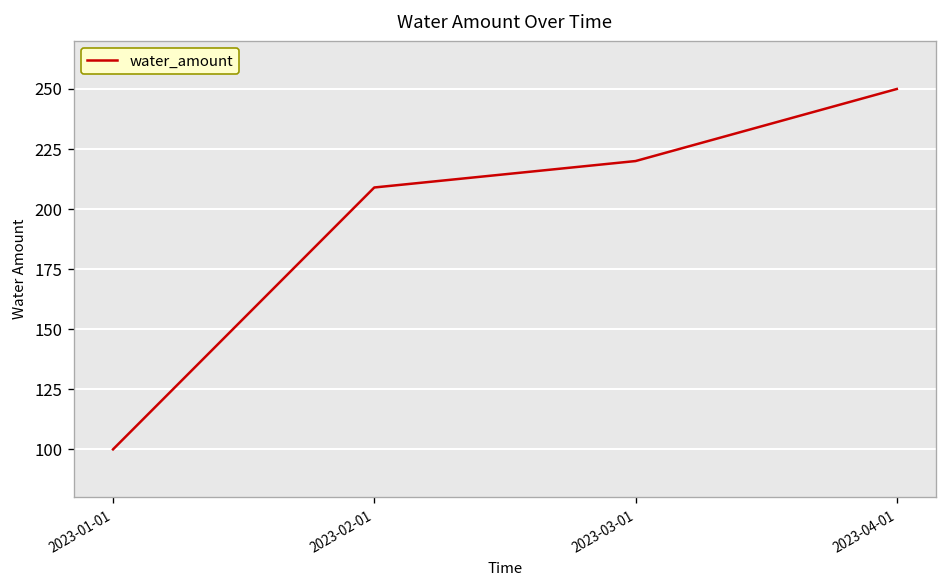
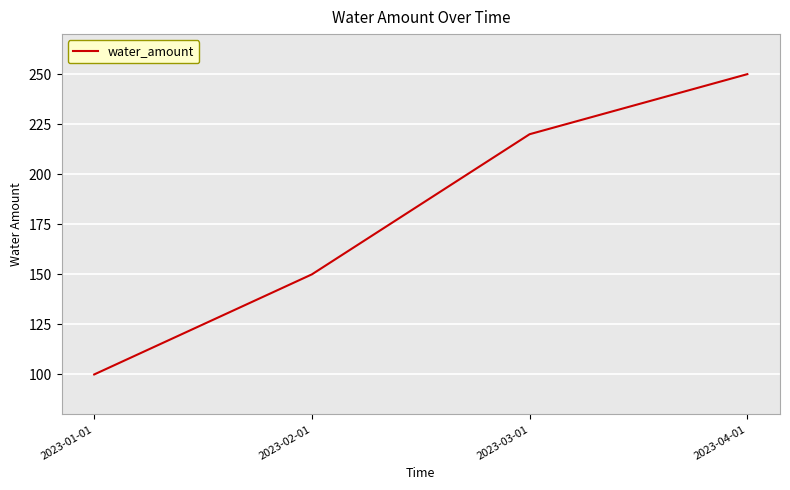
2023-02-01: 209 -> 150
